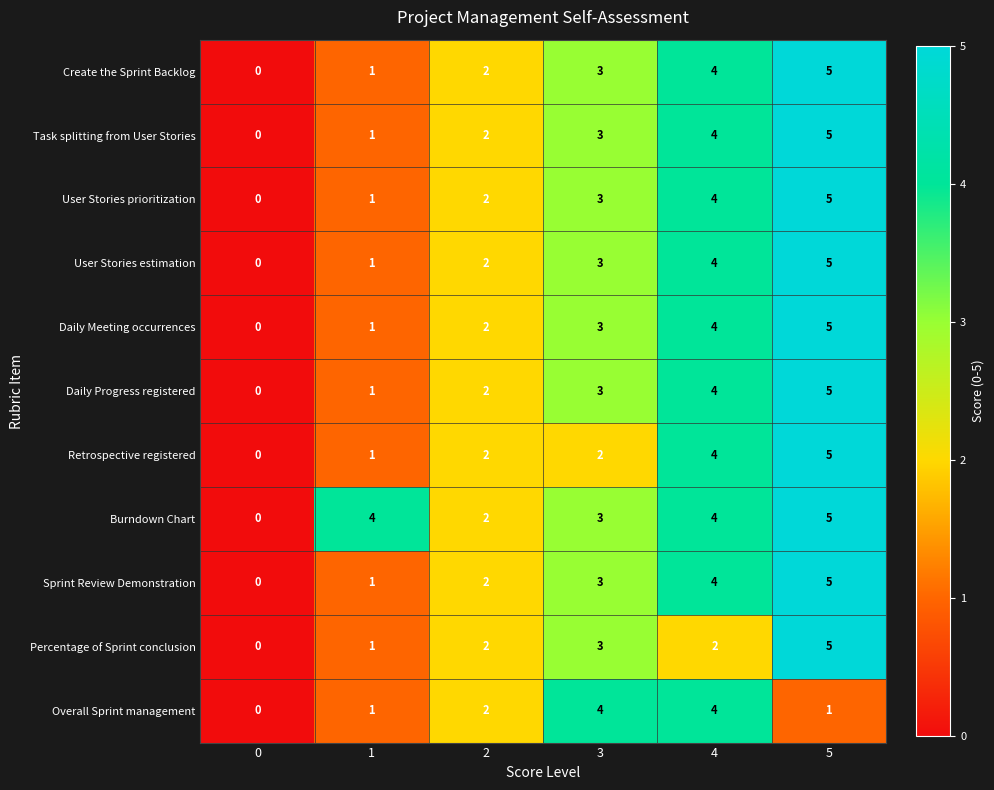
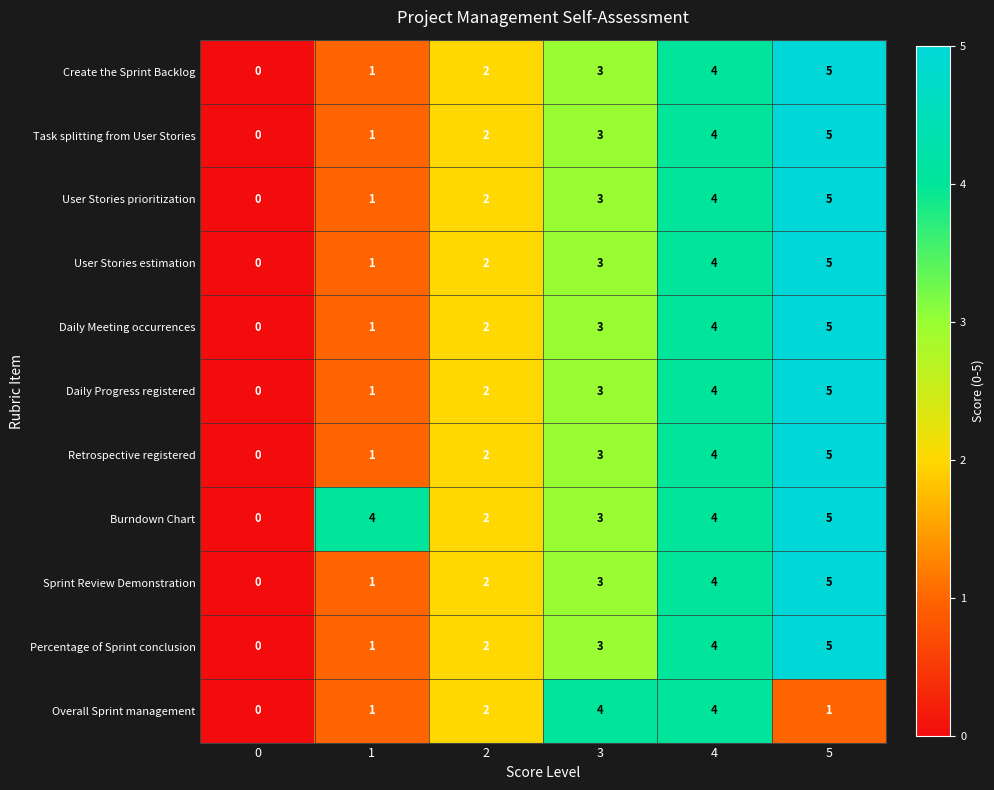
Retrospective registered, 3: 2 -> 3
Percentage of Sprint conclusion, 4: 2 -> 4
